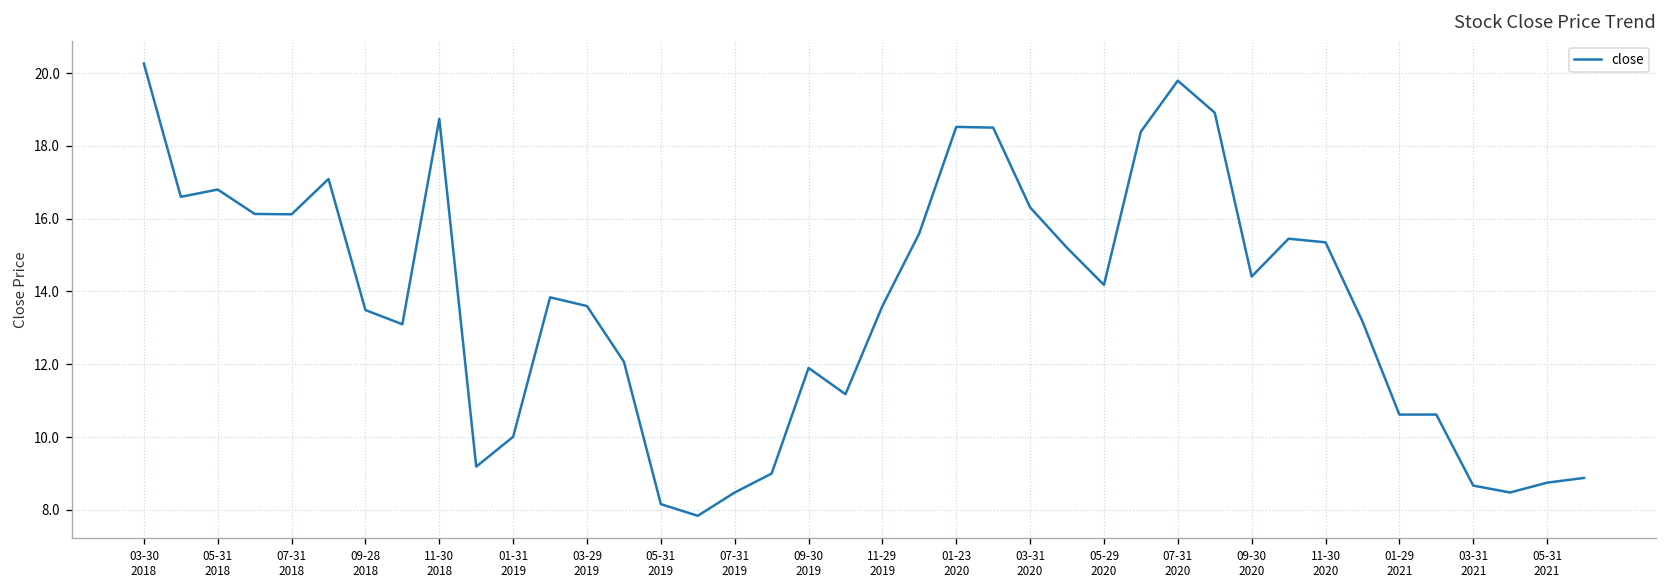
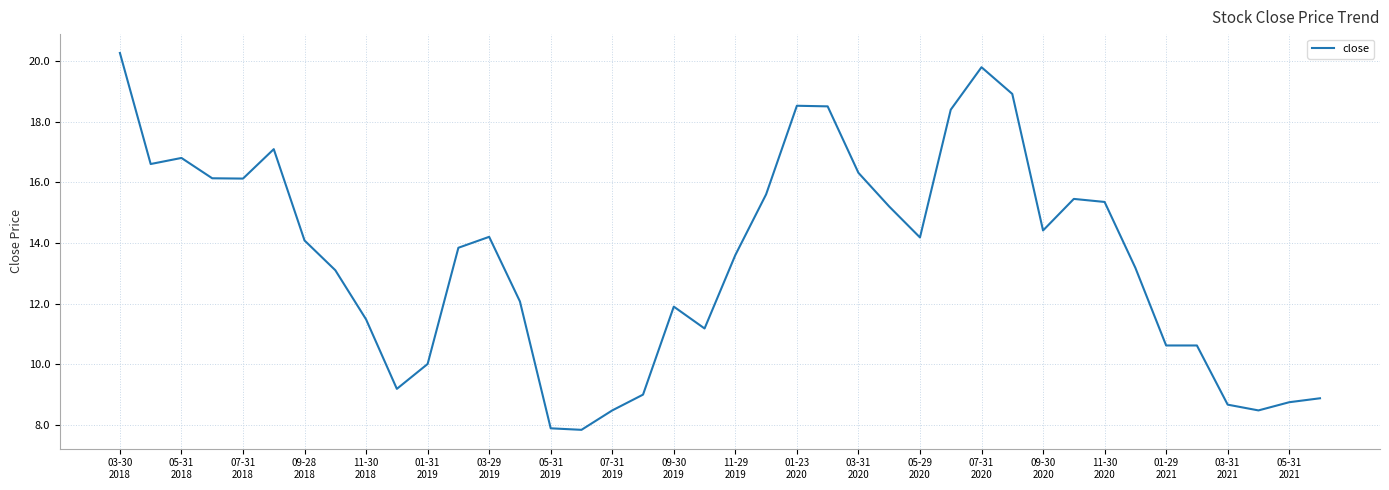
09-28 2018: 13.5 -> 14.1
11-30 2018: 18.7 -> 11.5
03-29 2019: 13.6 -> 14.2
05-31 2019: 8.2 -> 7.9
